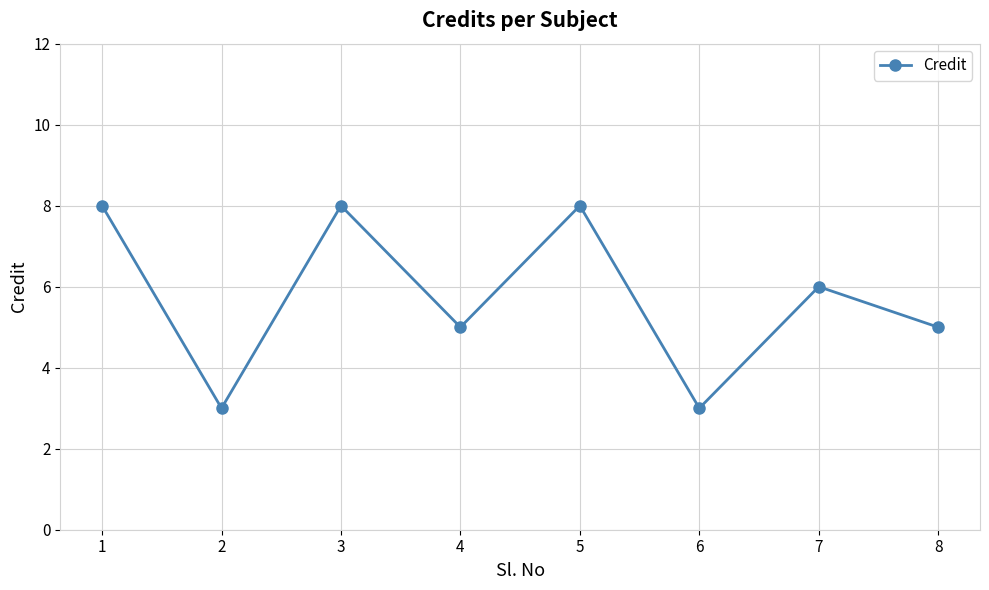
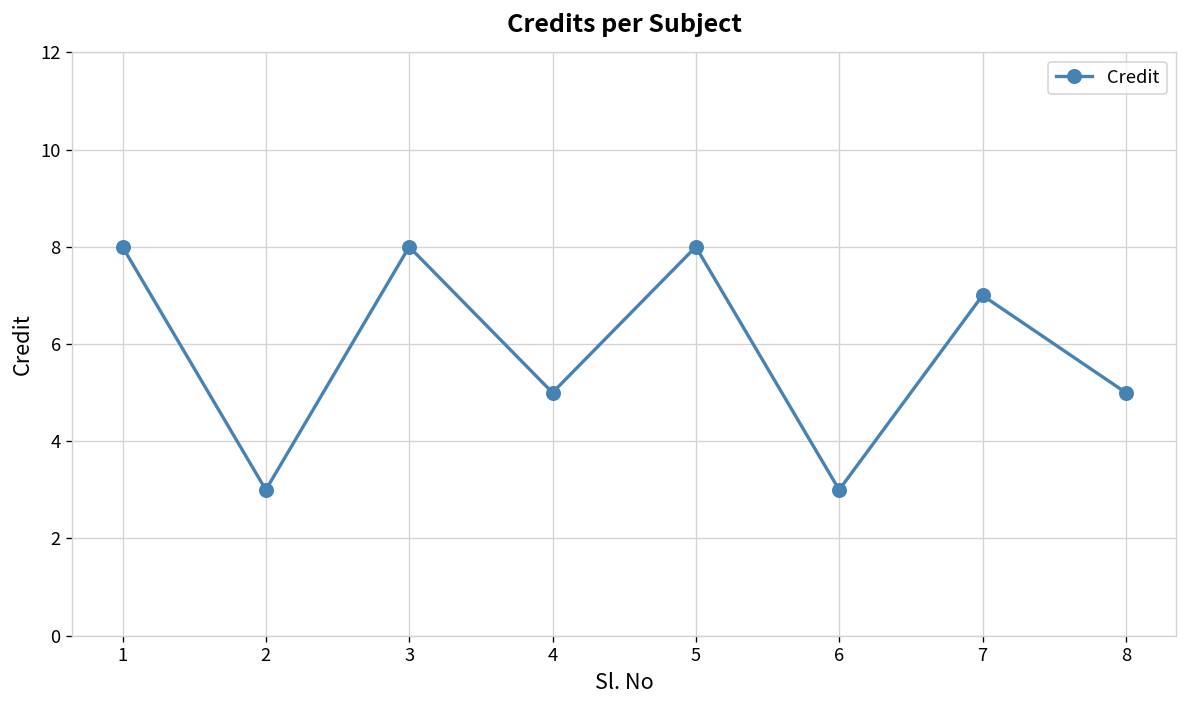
7: 6 -> 7
